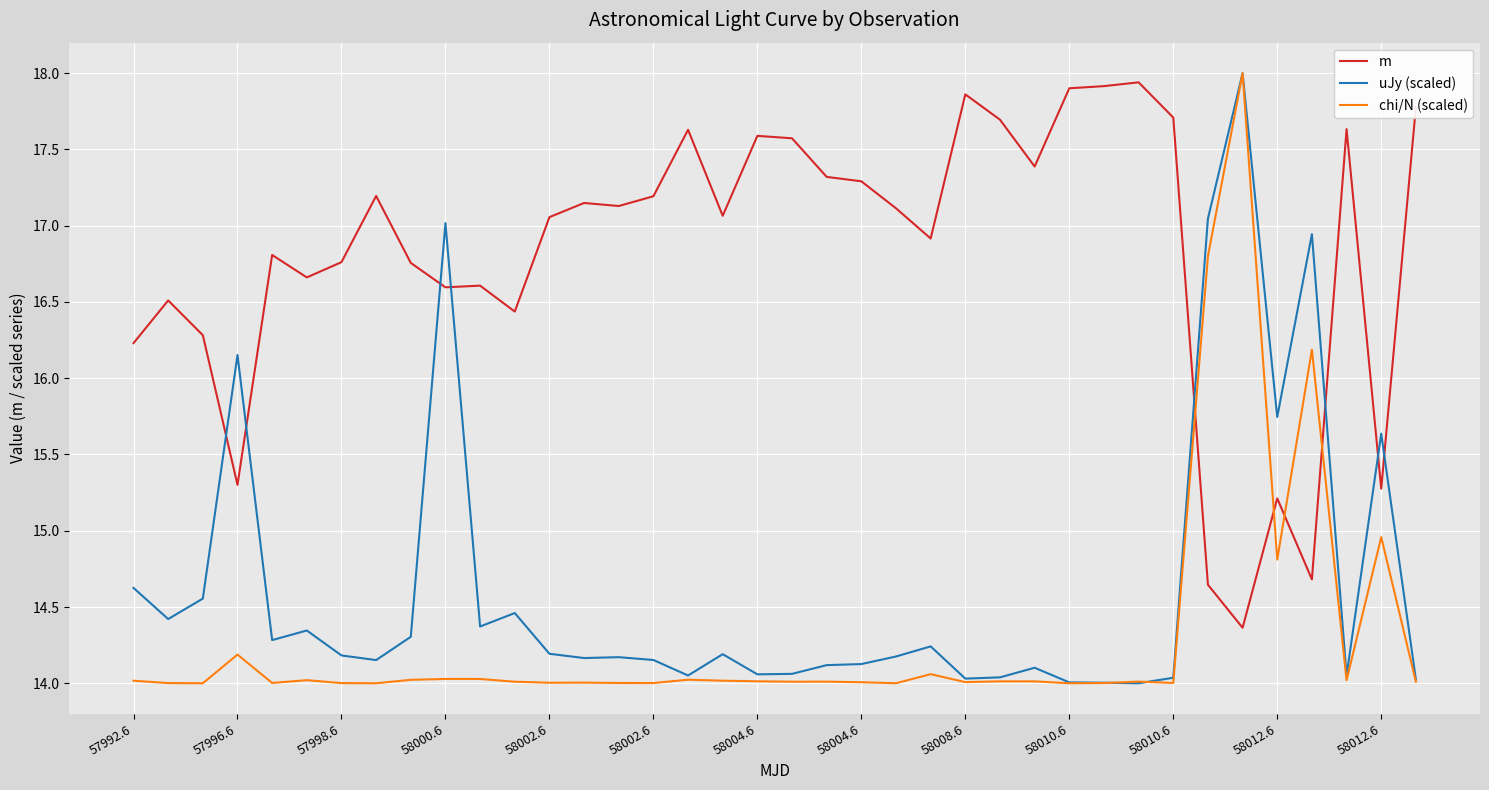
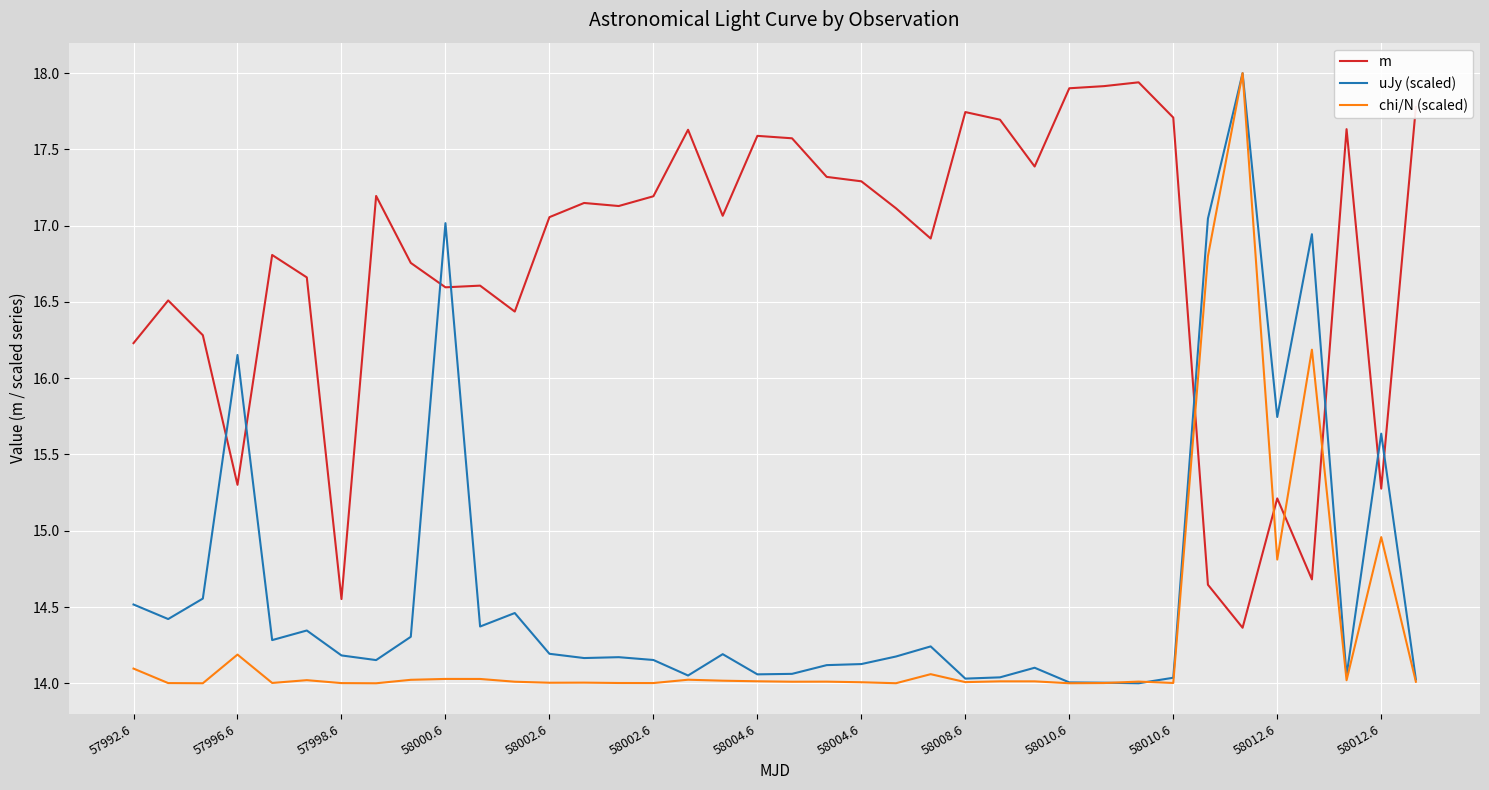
uJy (scaled), 57992.6: 14.63 -> 14.52
chi/N (scaled), 57992.6: 14.02 -> 14.10
m, 57998.6: 16.76 -> 14.55
m, 58008.6: 17.86 -> 17.75
